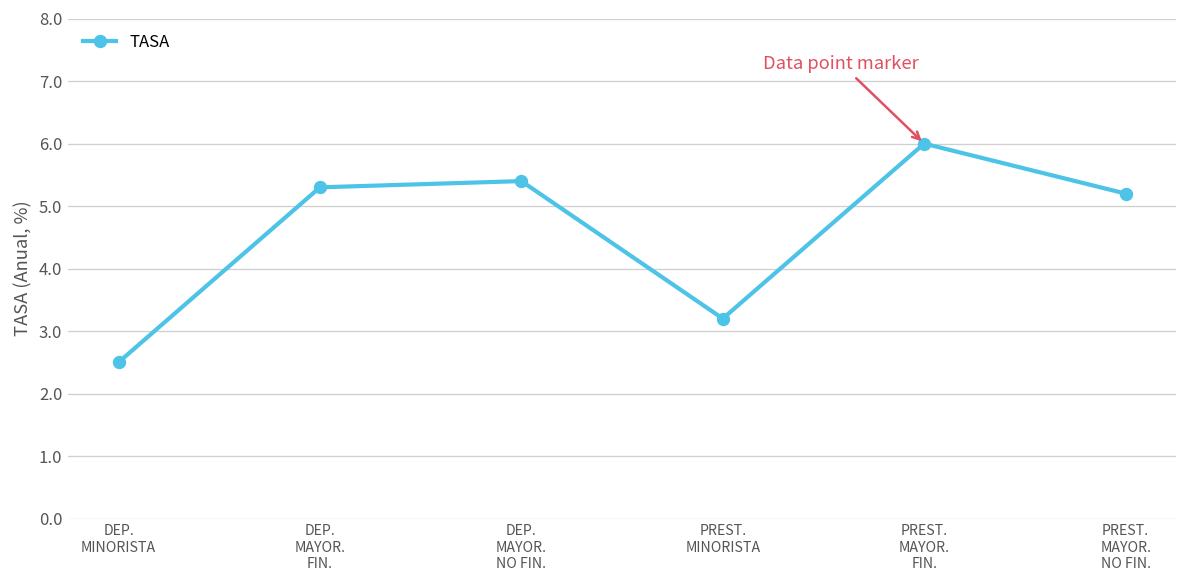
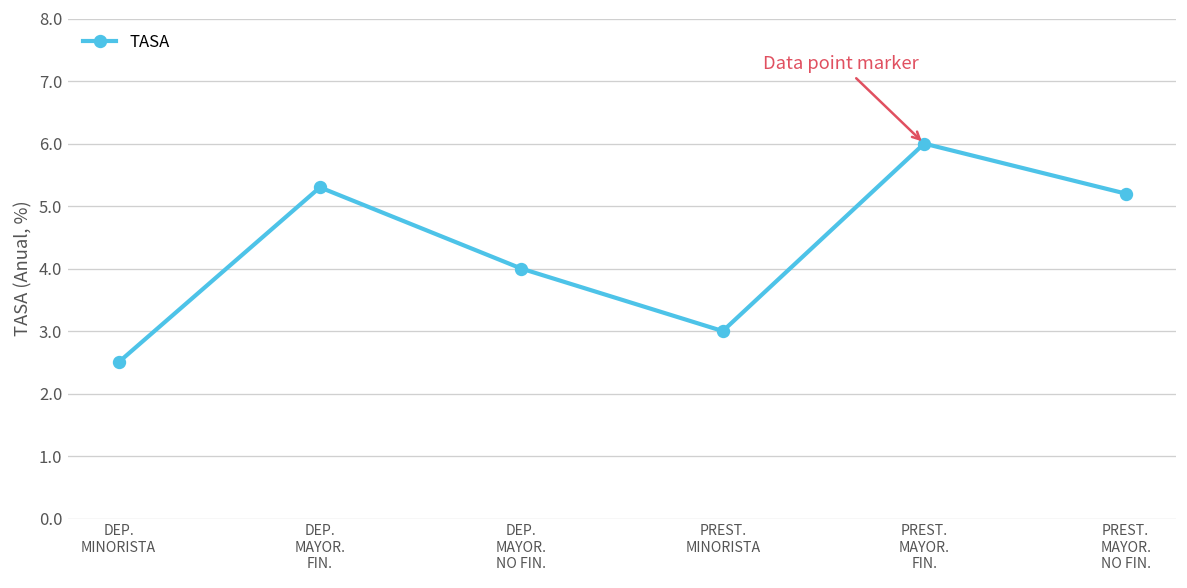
DEP. MAYOR. NO FIN.: 5.4 -> 4.0
PREST. MINORISTA: 3.2 -> 3.0
